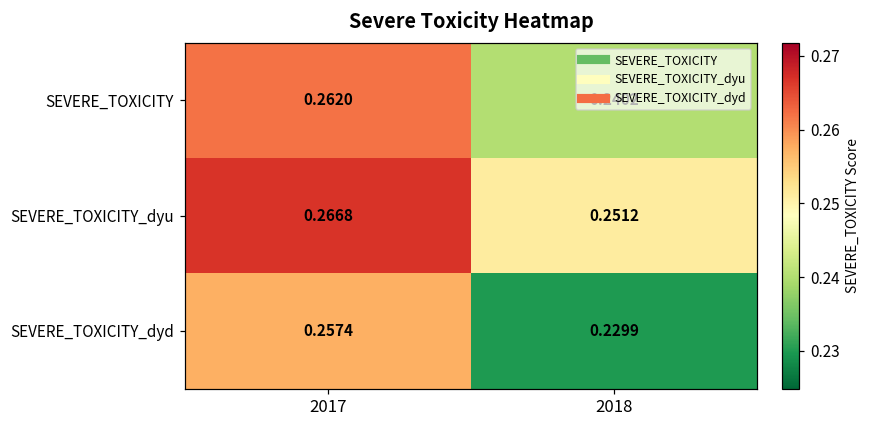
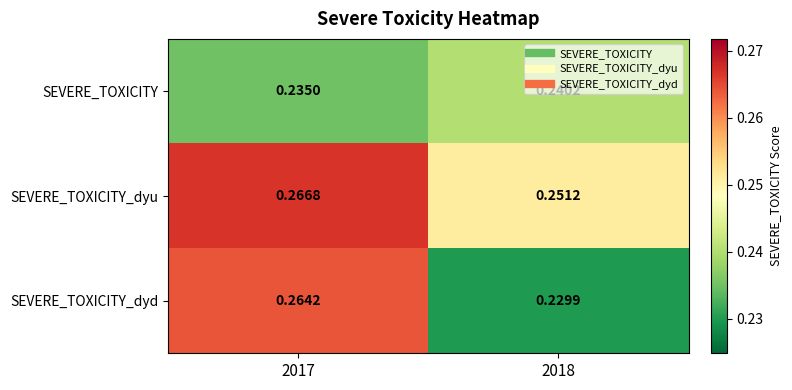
SEVERE_TOXICITY, 2017: 0.2620 -> 0.2350
SEVERE_TOXICITY_dyd, 2017: 0.2574 -> 0.2642
